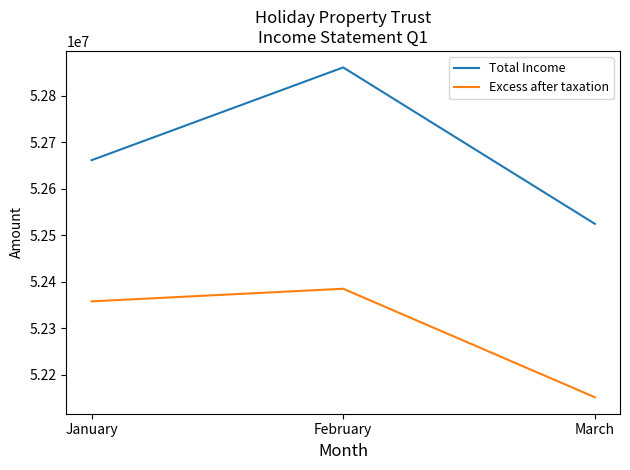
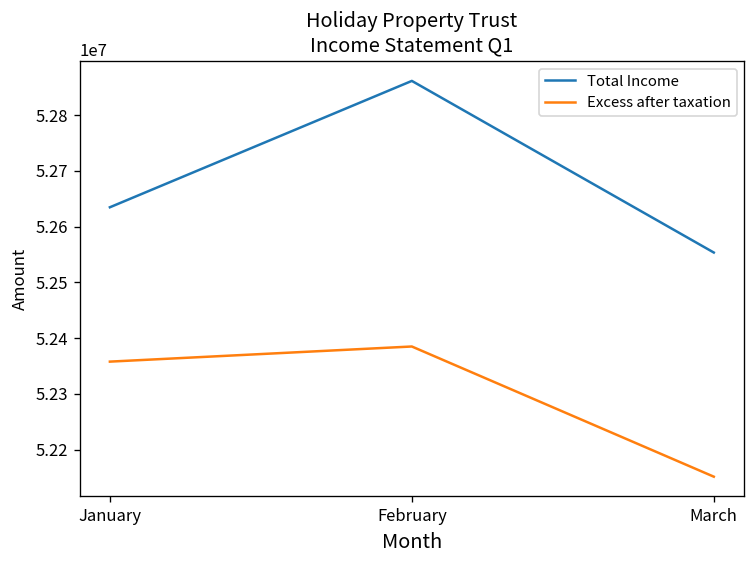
Total Income, January: 52660000 -> 52630000
Total Income, March: 52520000 -> 52550000
